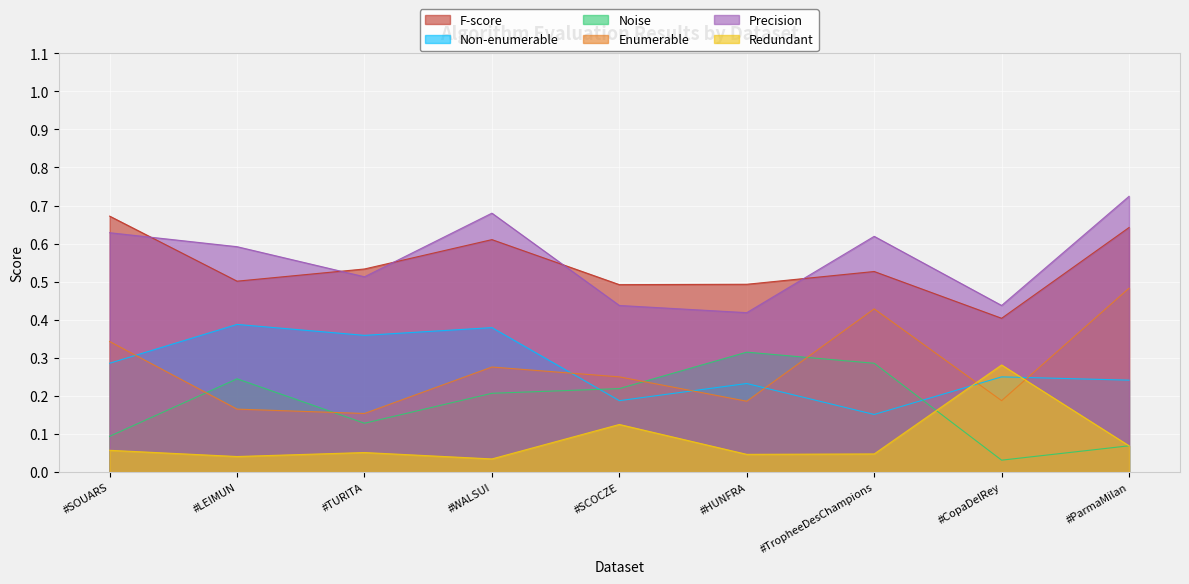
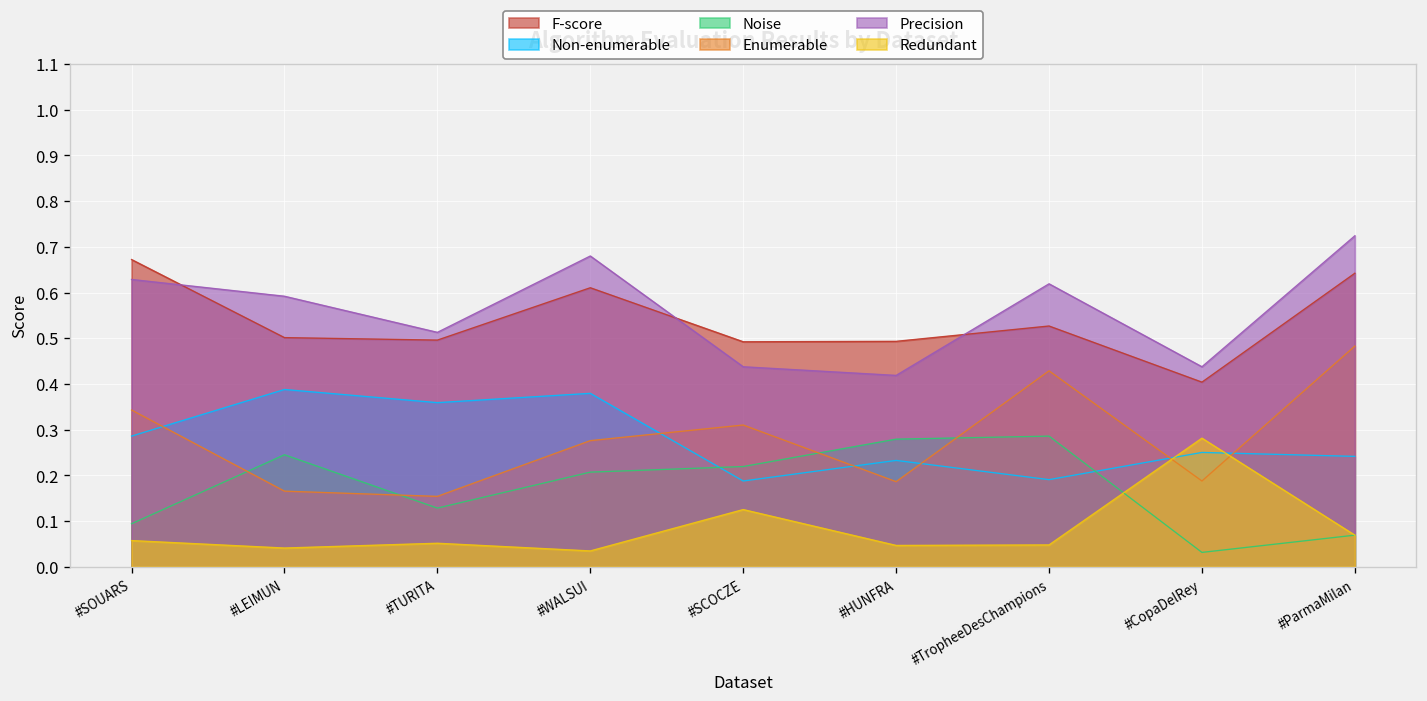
F-score, #TURITA: 0.53 -> 0.50
Enumerable, #SCOCZE: 0.25 -> 0.31
Noise, #HUNFRA: 0.31 -> 0.28
Non-enumerable, #TropheeDesChampions: 0.15 -> 0.19
